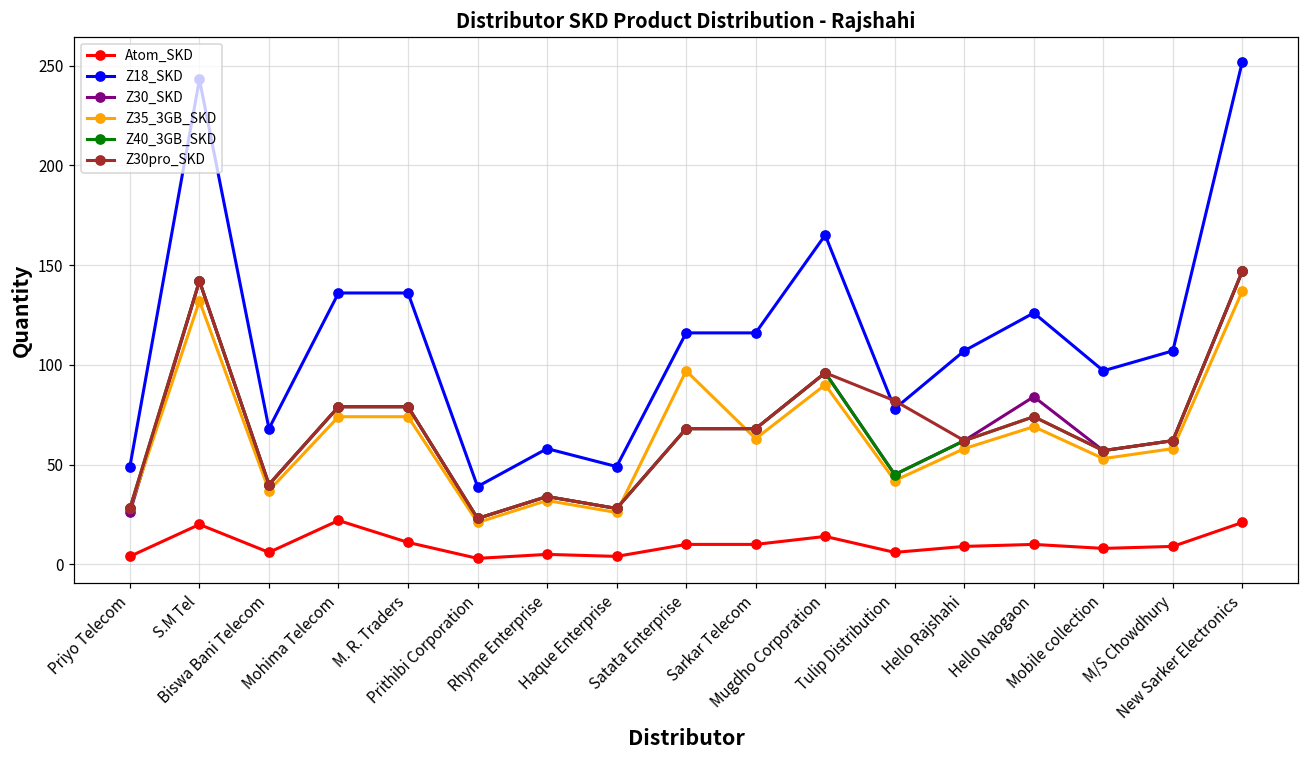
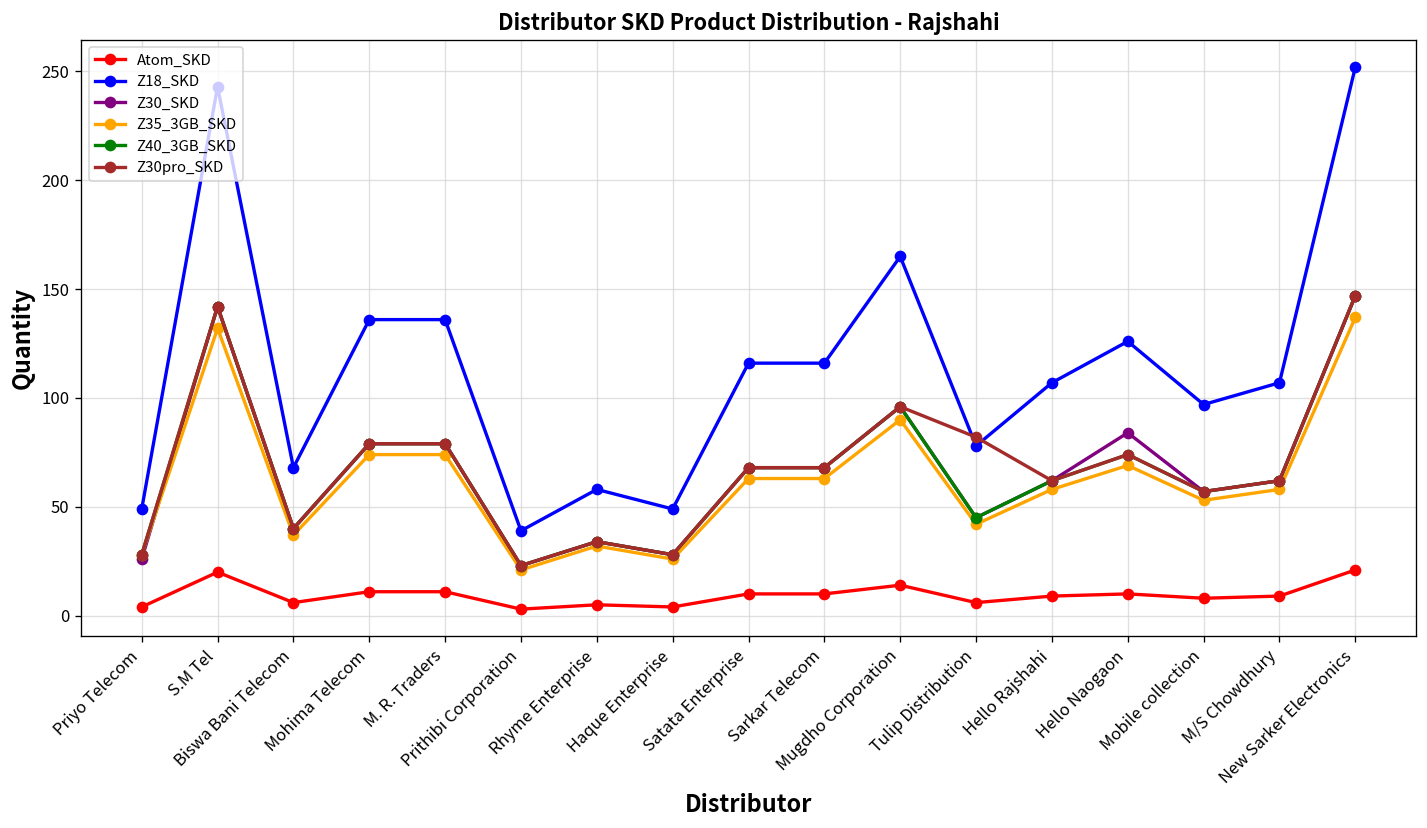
Atom_SKD, Mohima Telecom: 22 -> 11
Z35_3GB_SKD, Satata Enterprise: 97 -> 63
